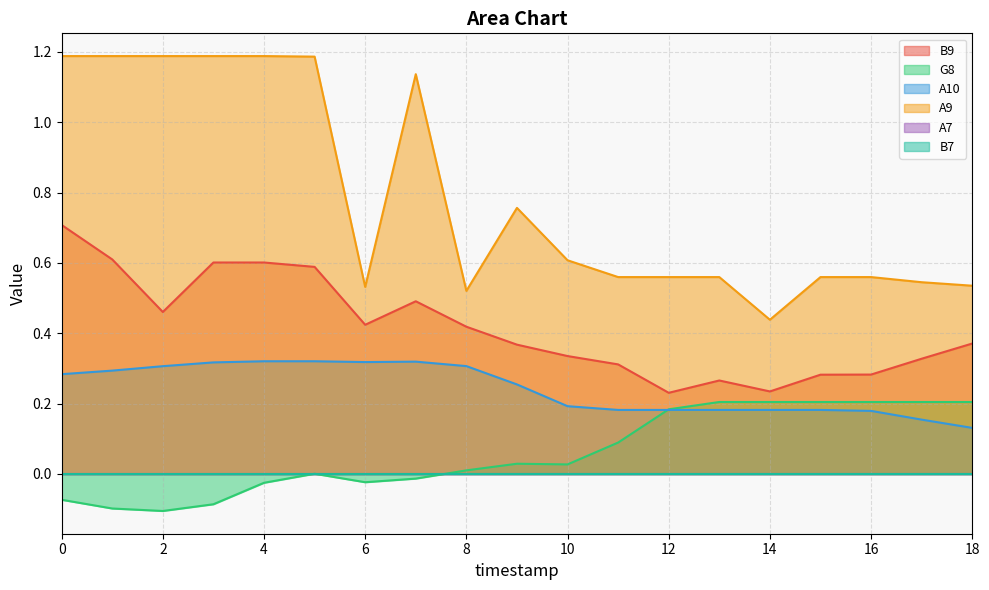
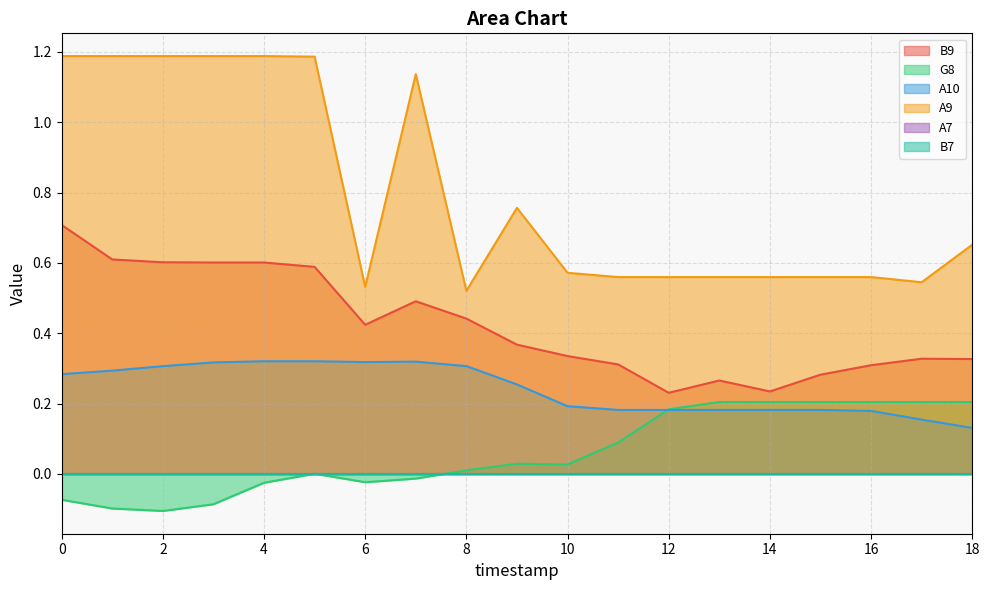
B9, 2: 0.46 -> 0.60
B9, 8: 0.42 -> 0.44
A9, 10: 0.61 -> 0.57
A9, 14: 0.44 -> 0.56
B9, 16: 0.28 -> 0.31
B9, 18: 0.37 -> 0.33
A9, 18: 0.54 -> 0.65
